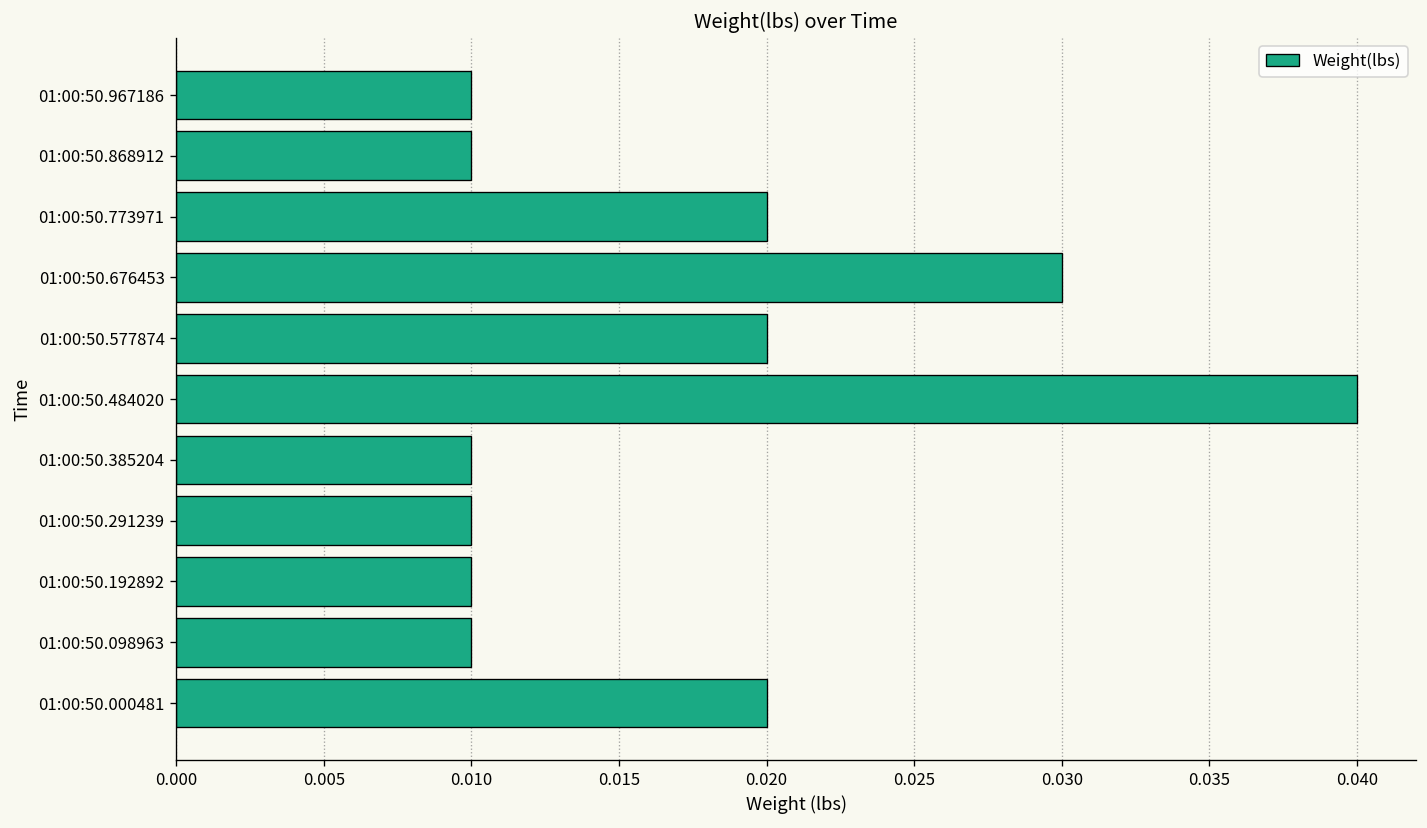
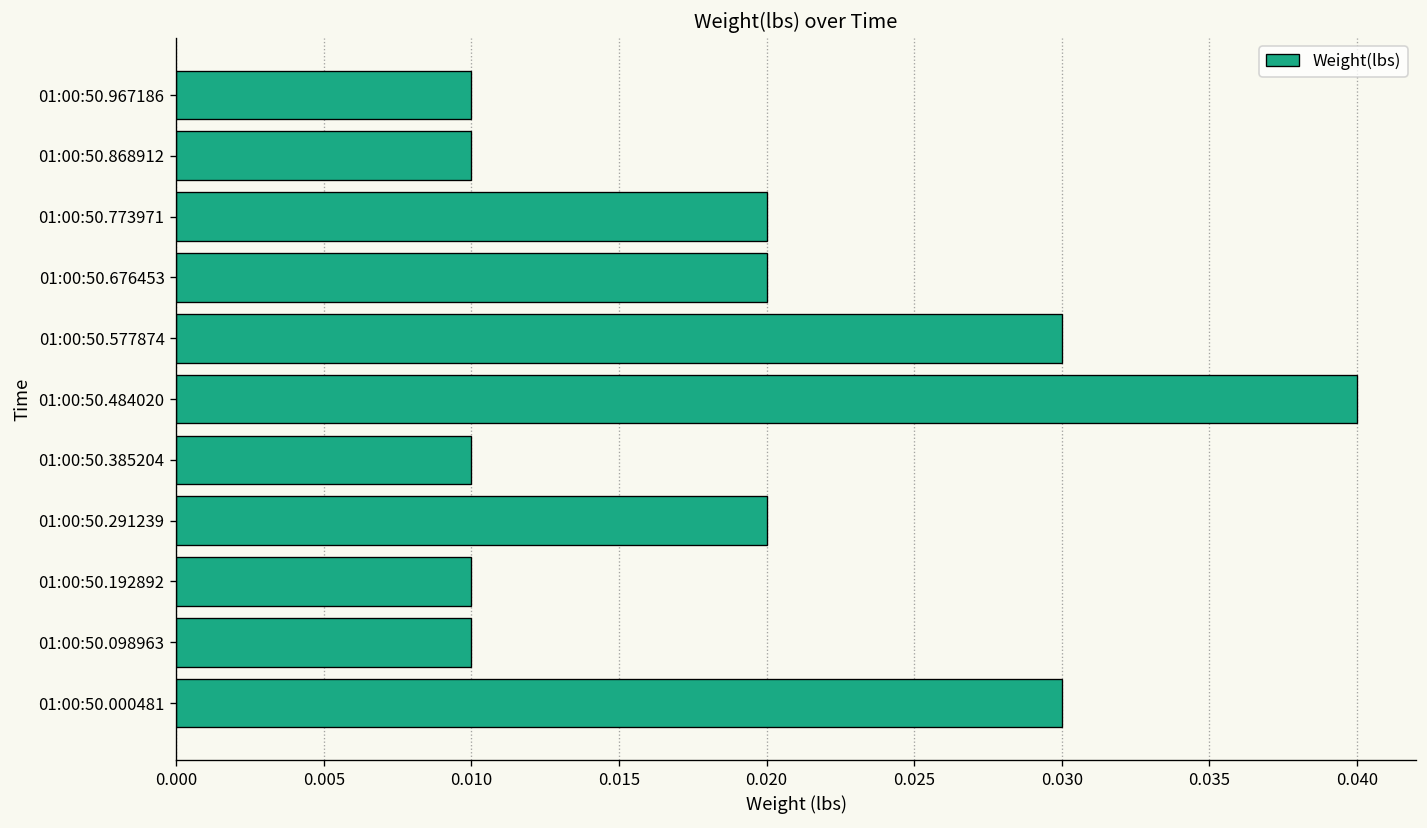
01:00:50.676453: 0.03 -> 0.02
01:00:50.577874: 0.02 -> 0.03
01:00:50.291239: 0.01 -> 0.02
01:00:50.000481: 0.02 -> 0.03
